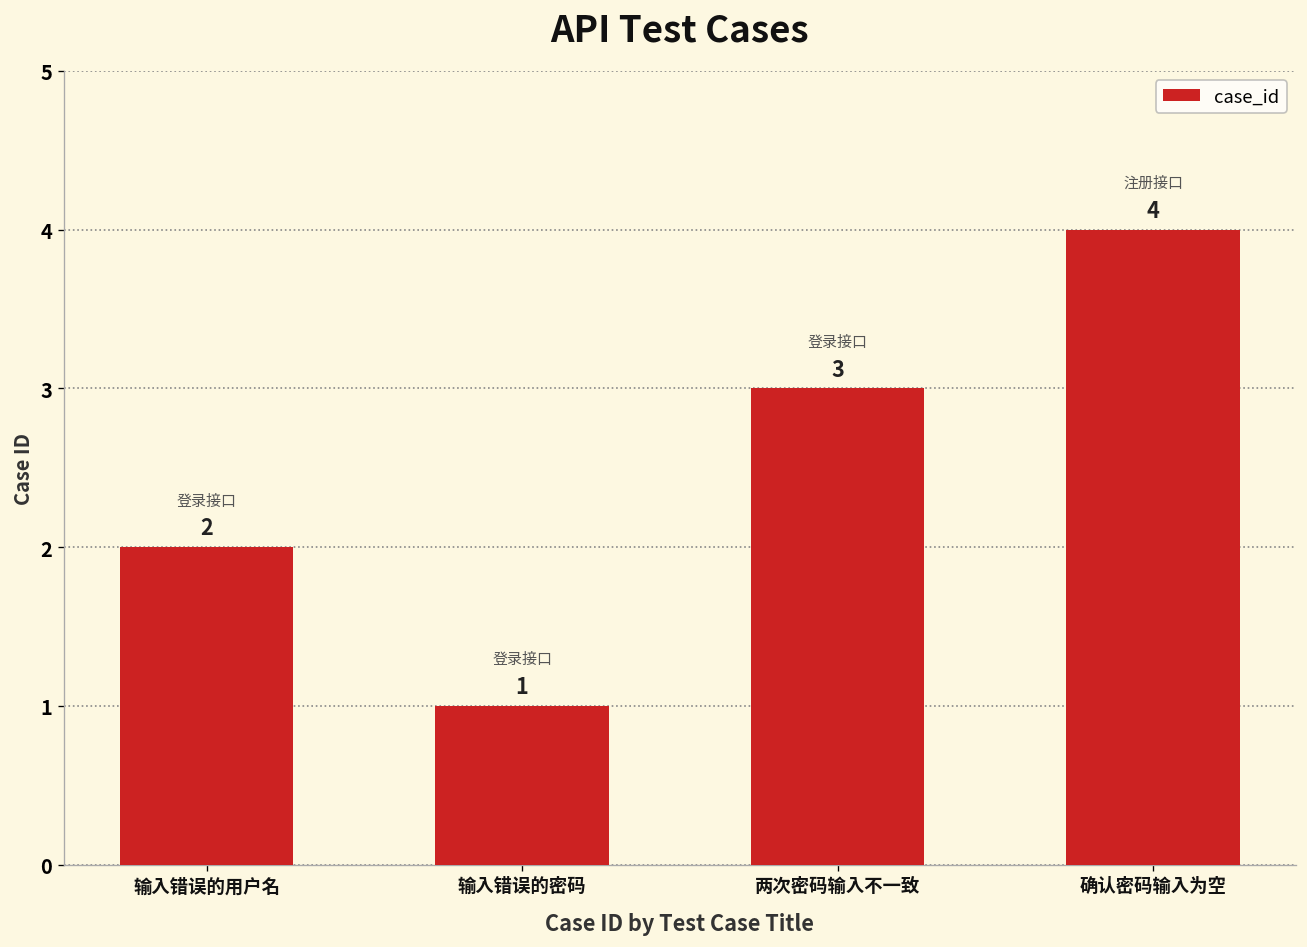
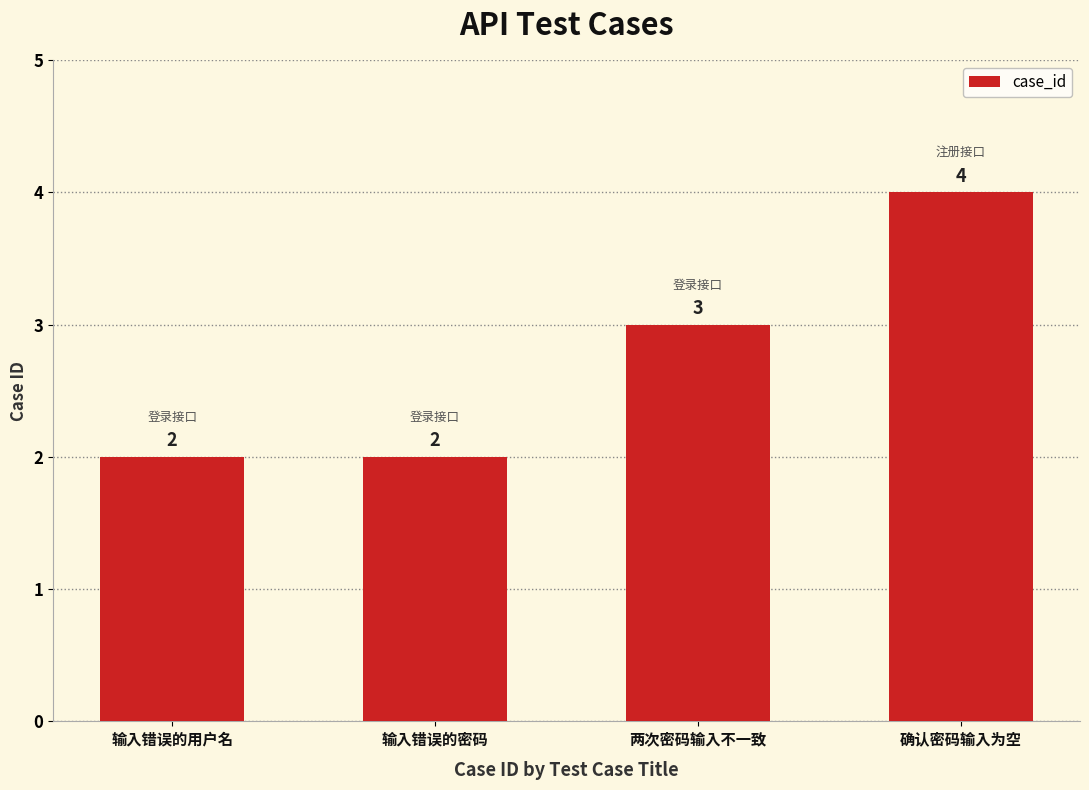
输入错误的密码: 1 -> 2
